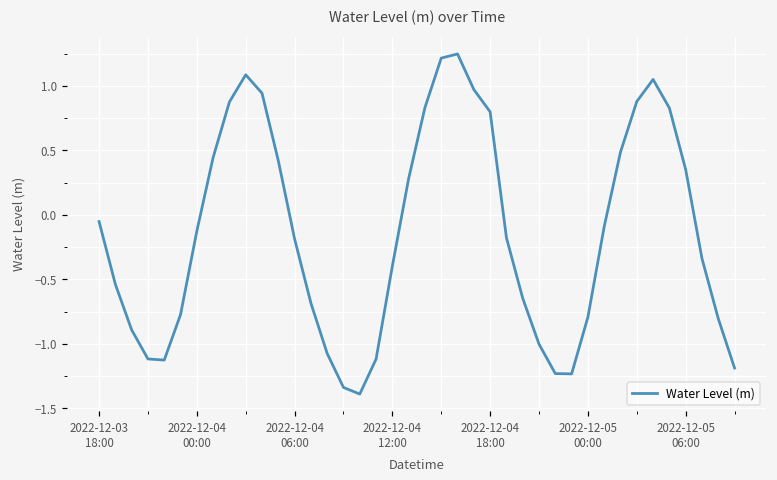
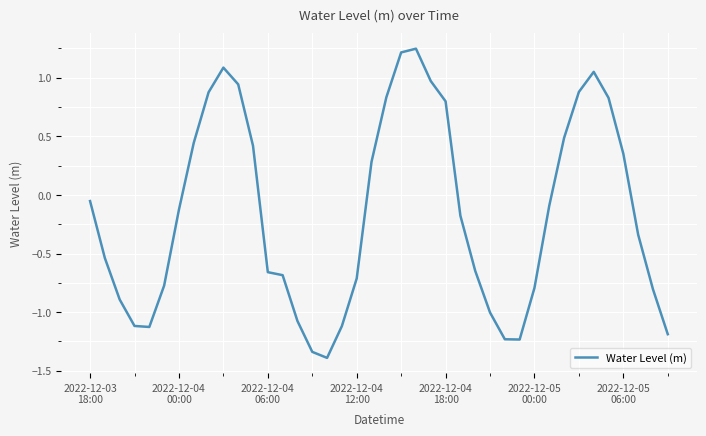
2022-12-04 06:00: -0.19 -> -0.66
2022-12-04 12:00: -0.40 -> -0.71
